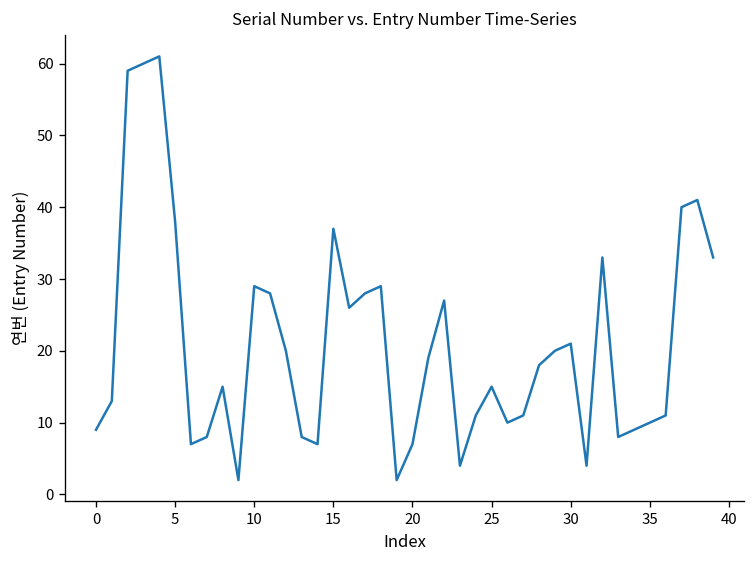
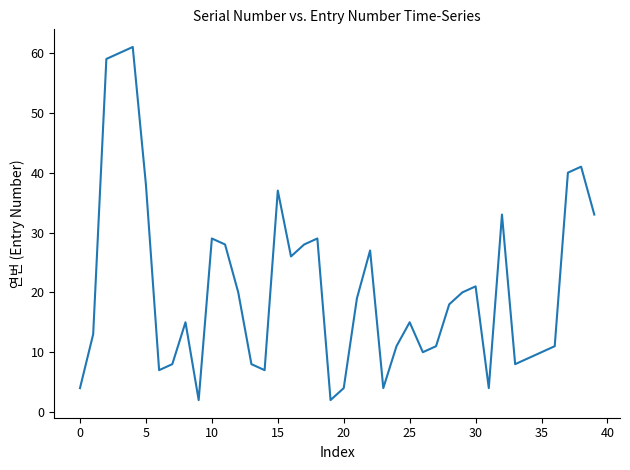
0: 9 -> 4
20: 7 -> 4
